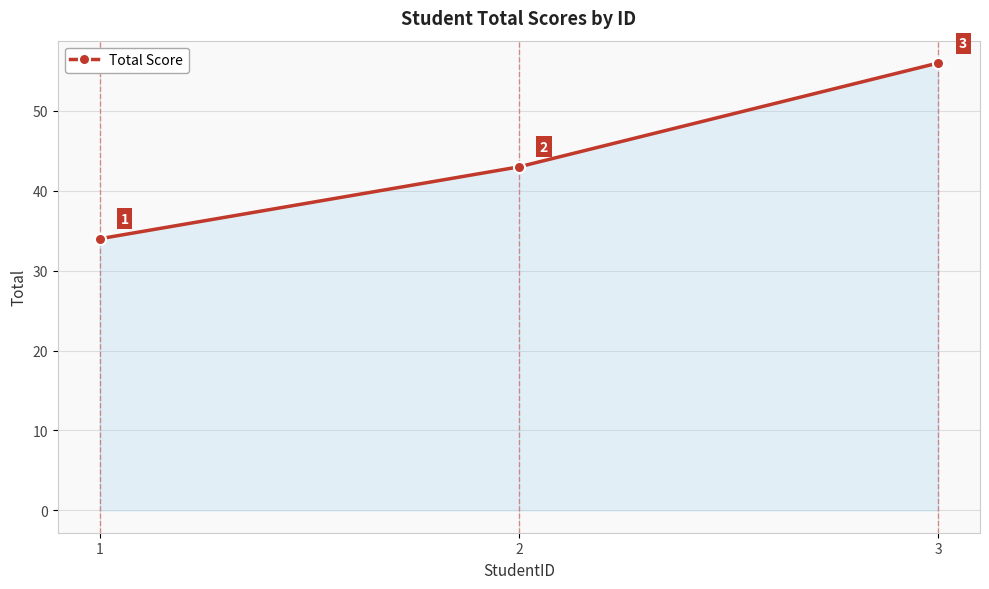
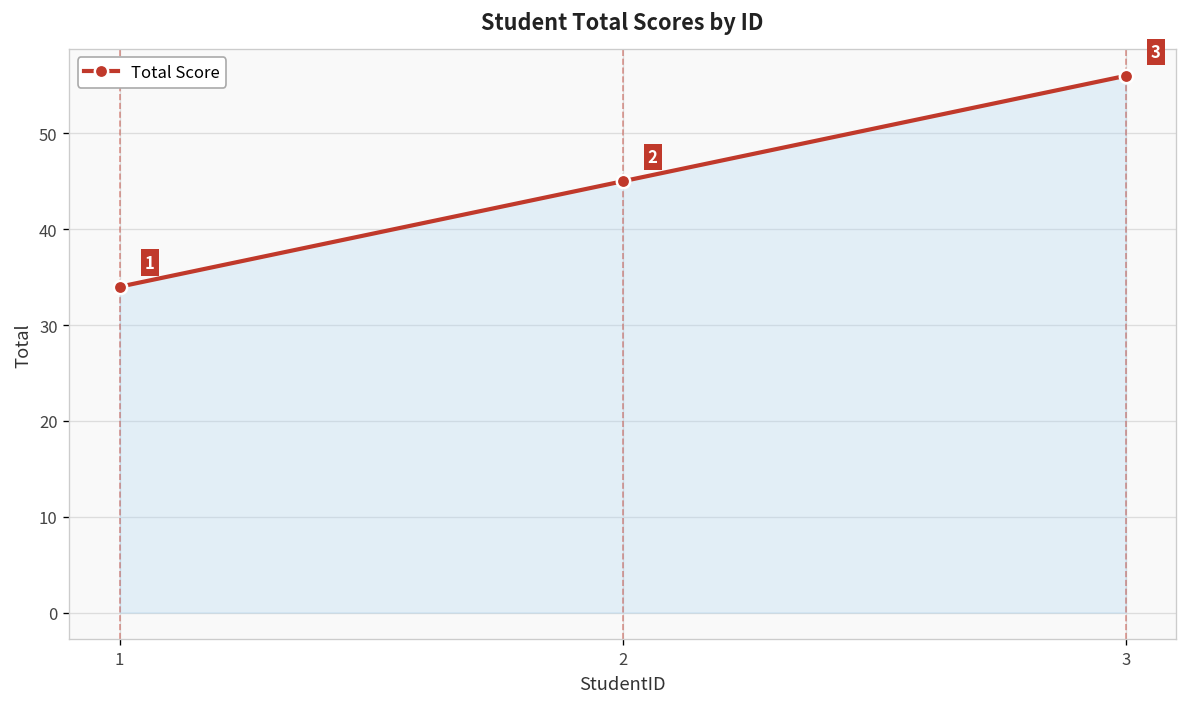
2: 43 -> 45
